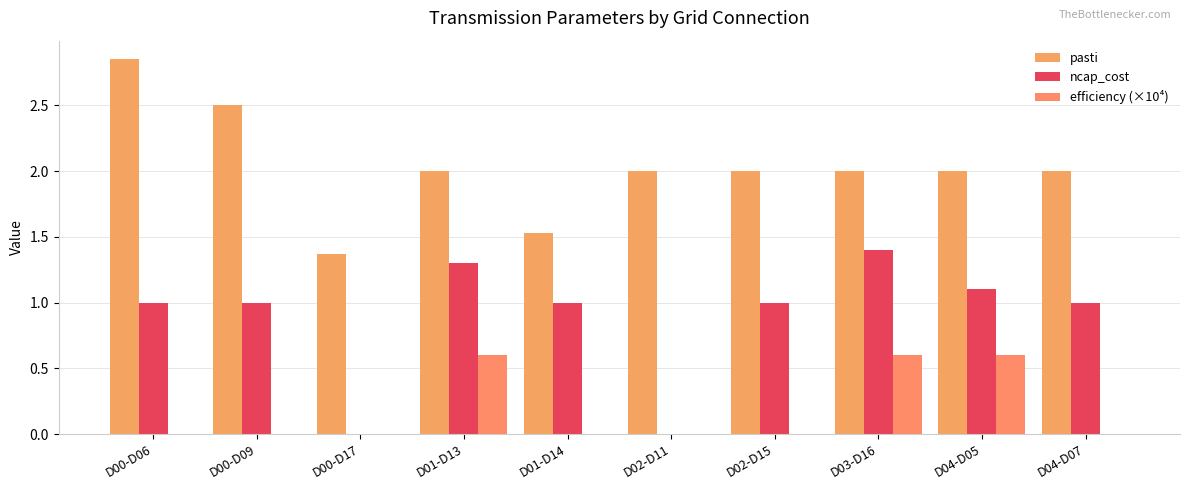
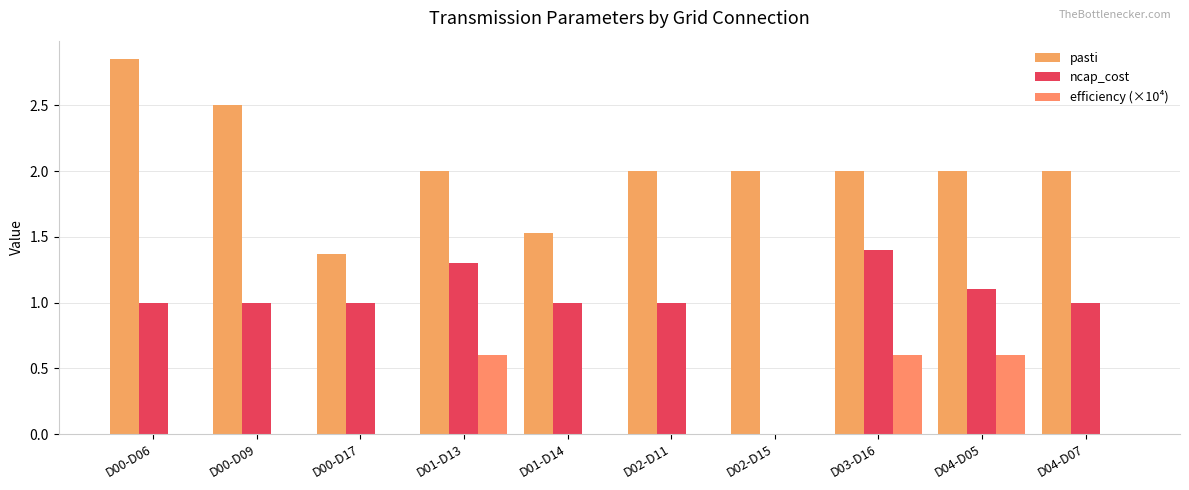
ncap_cost, D00-D17: 0 -> 1
ncap_cost, D02-D11: 0 -> 1
ncap_cost, D02-D15: 1 -> 0
